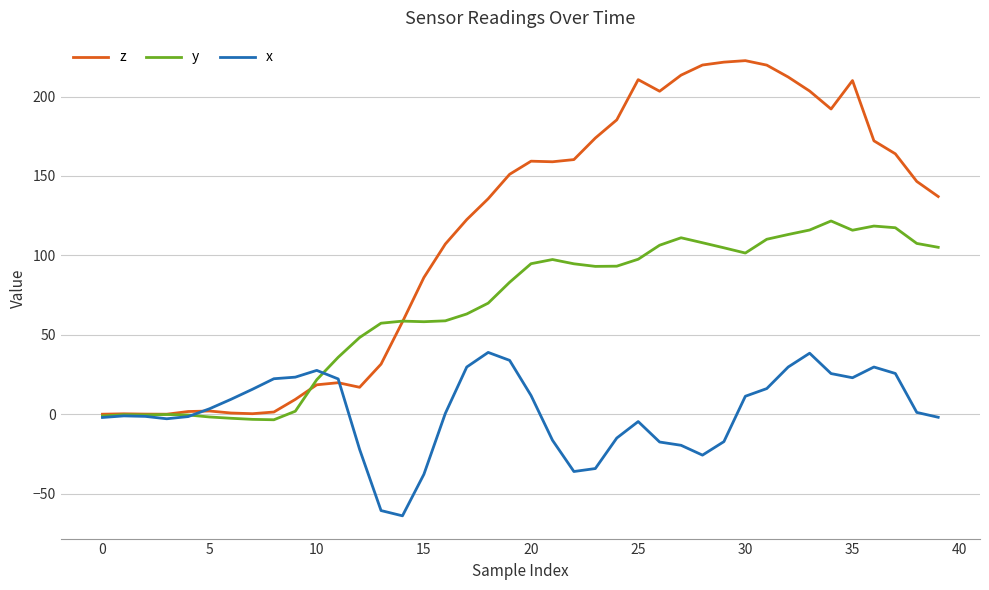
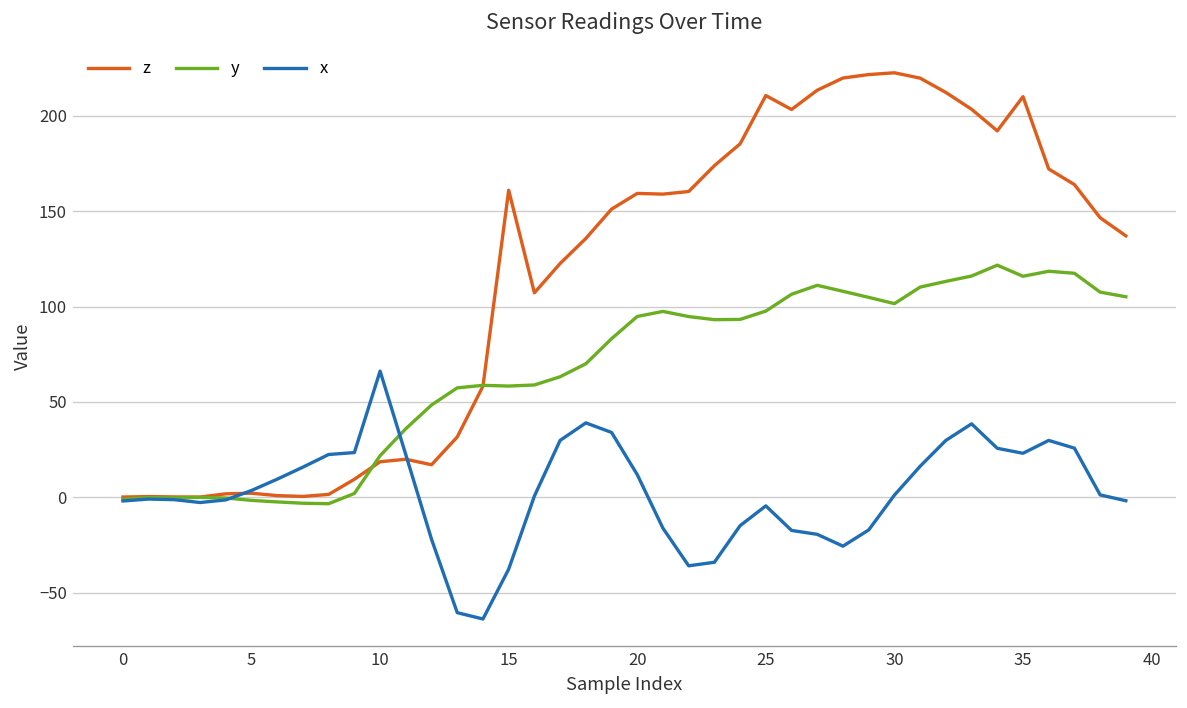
x, 10: 28 -> 66
z, 15: 86 -> 161
x, 30: 11 -> 1
